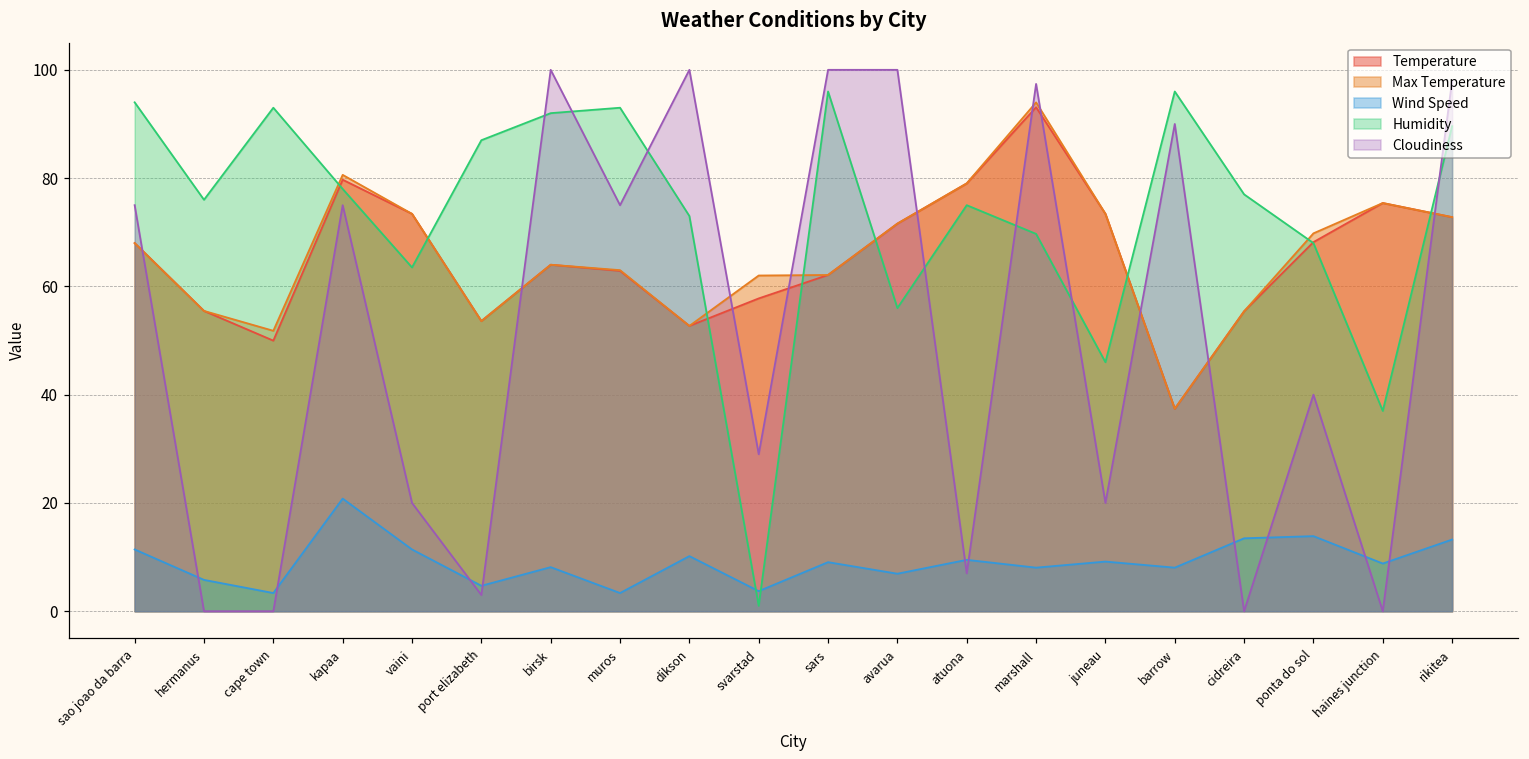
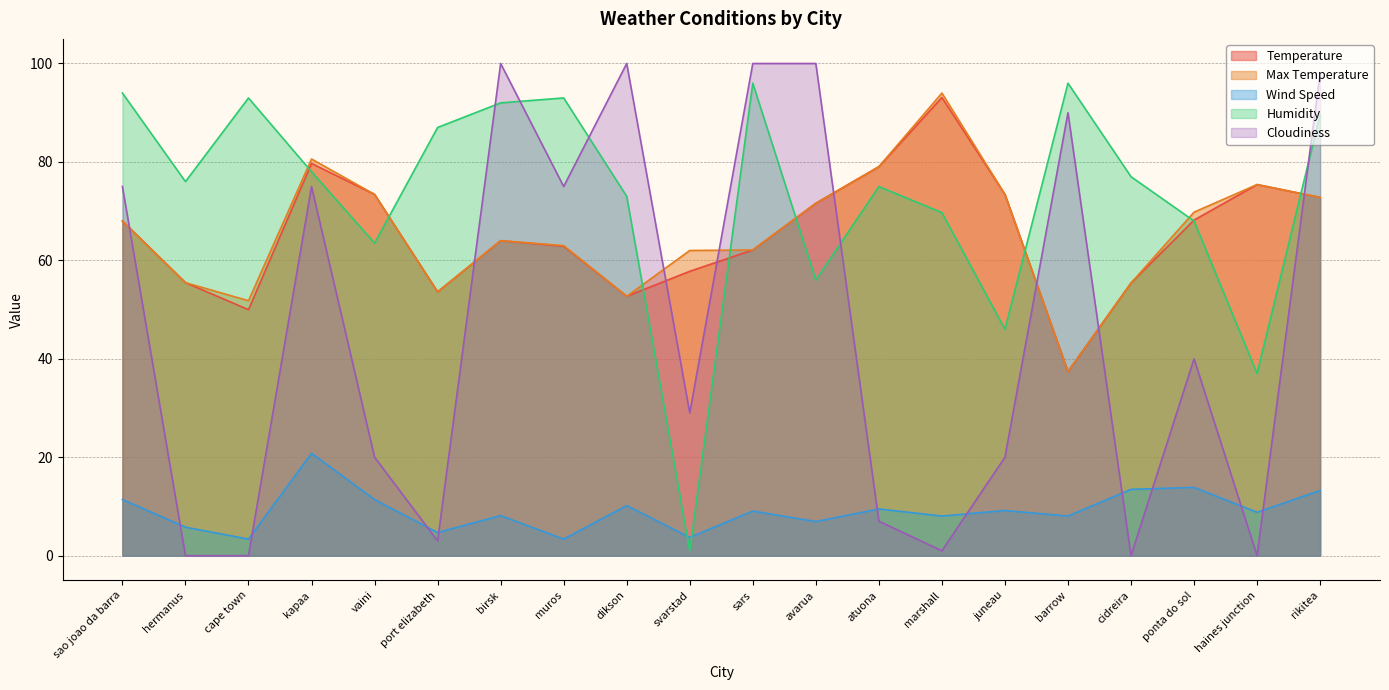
Cloudiness, marshall: 97 -> 1
